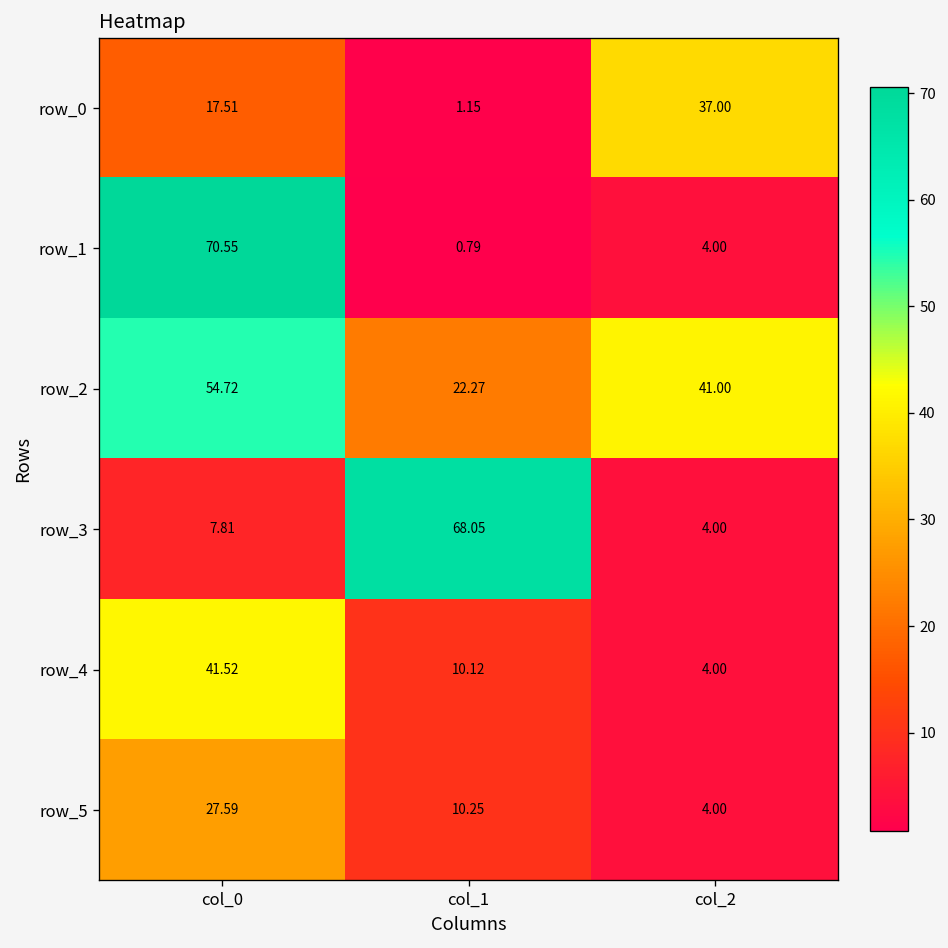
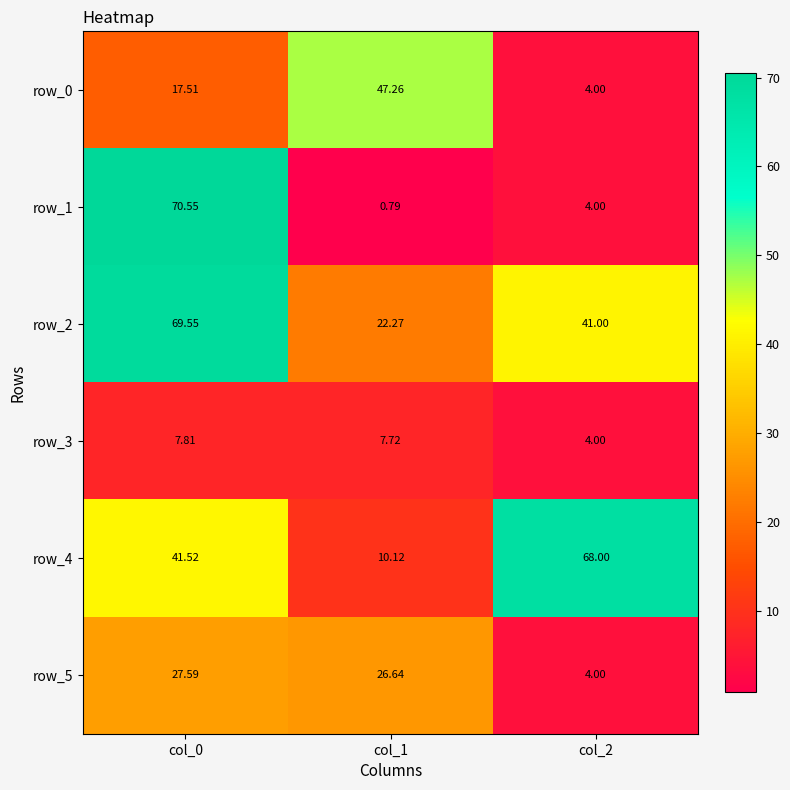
row_0, col_1: 1.15 -> 47.26
row_0, col_2: 37.00 -> 4.00
row_2, col_0: 54.72 -> 69.55
row_3, col_1: 68.05 -> 7.72
row_4, col_2: 4.00 -> 68.00
row_5, col_1: 10.25 -> 26.64
